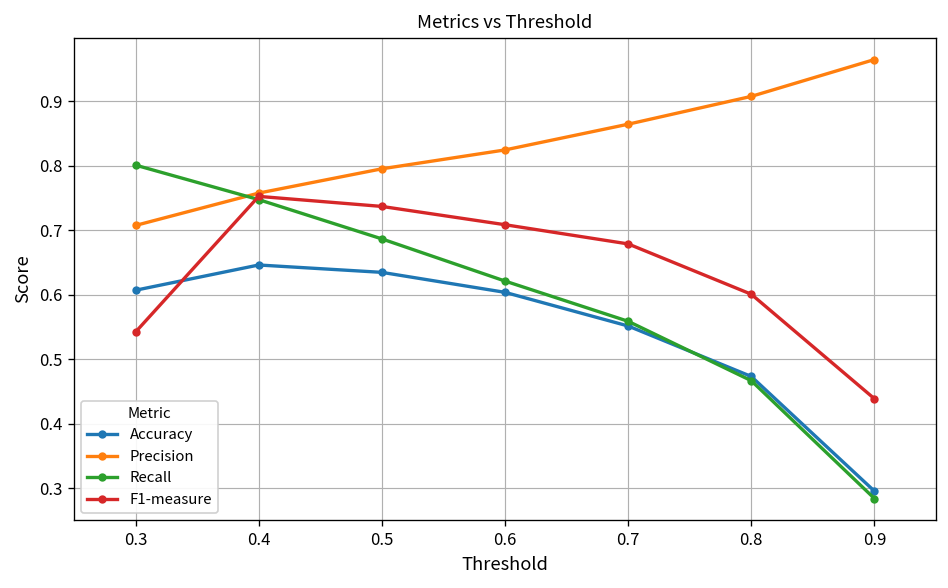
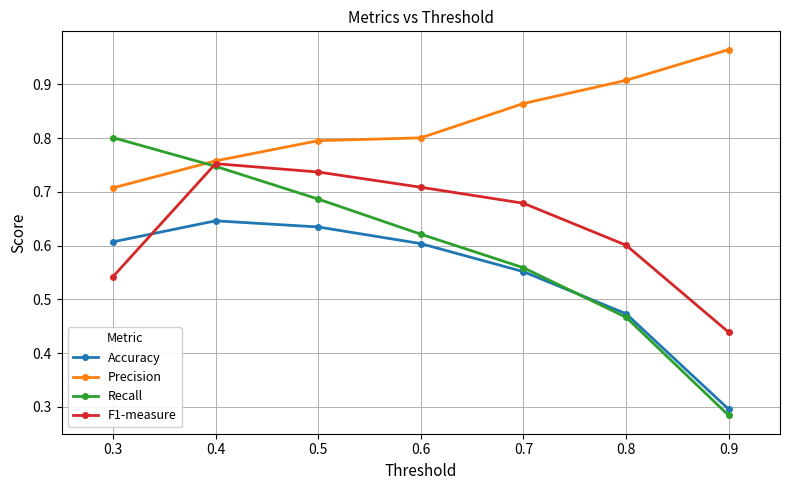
Precision, 0.6: 0.82 -> 0.80
